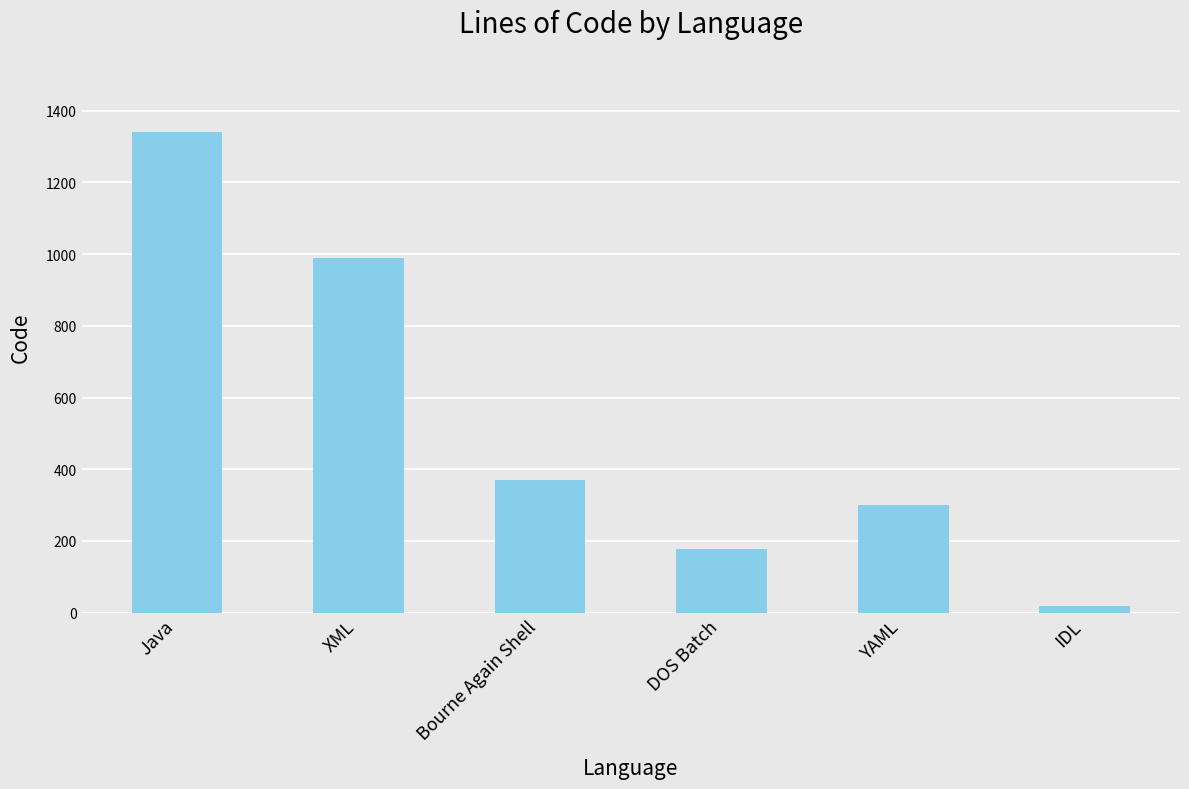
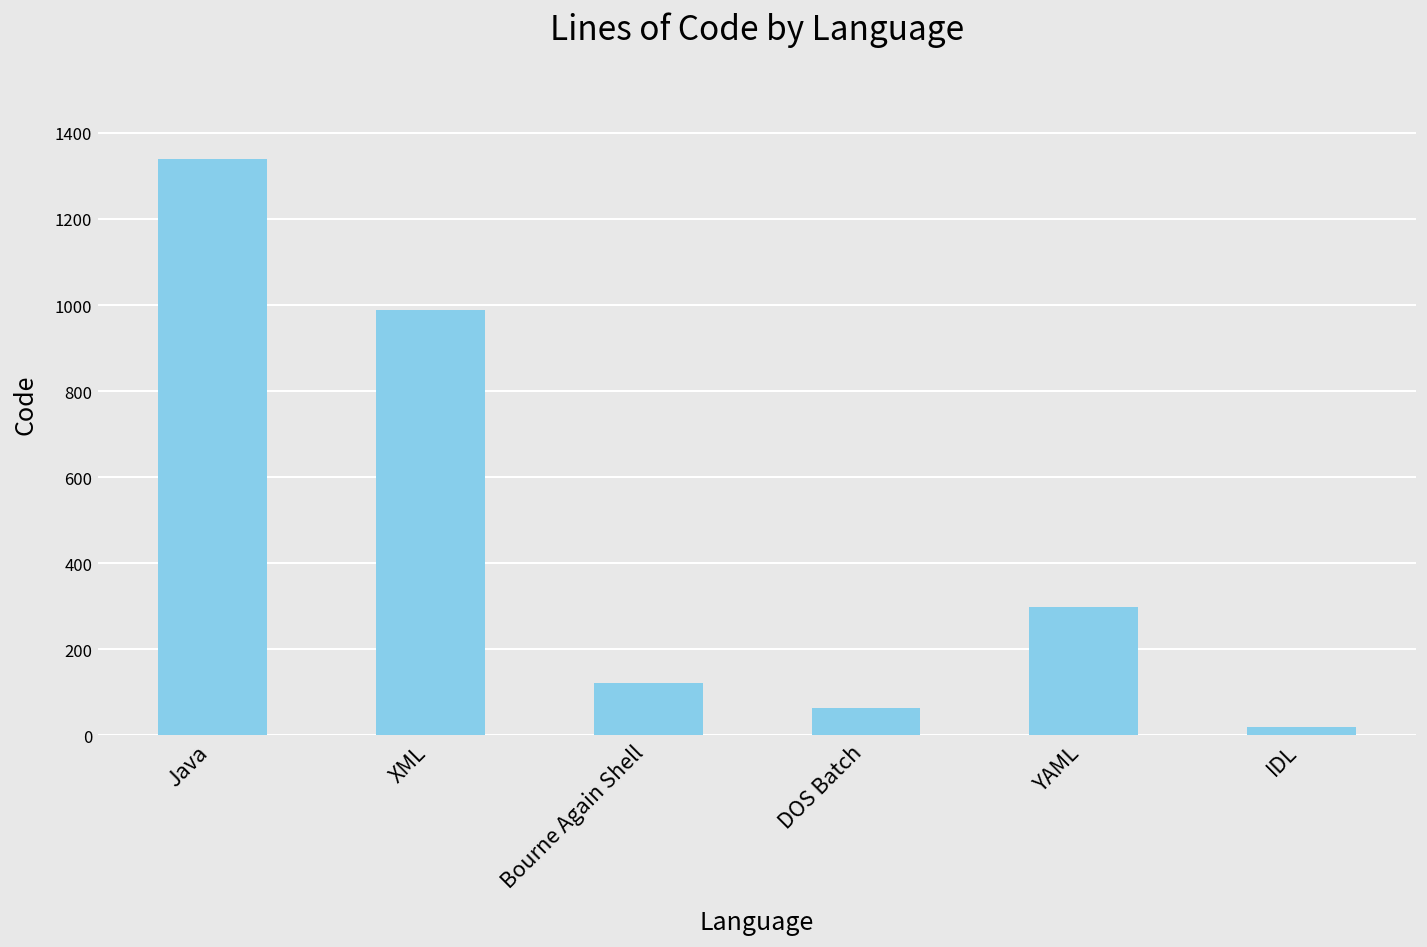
Bourne Again Shell: 370 -> 120
DOS Batch: 180 -> 60
